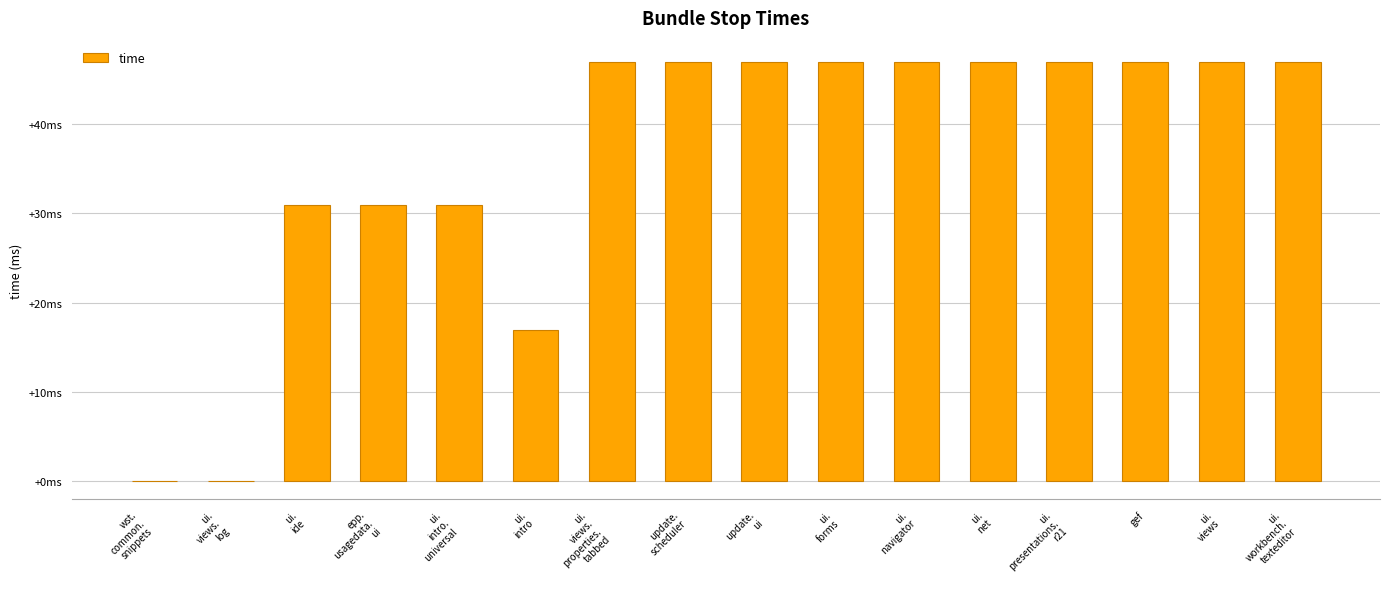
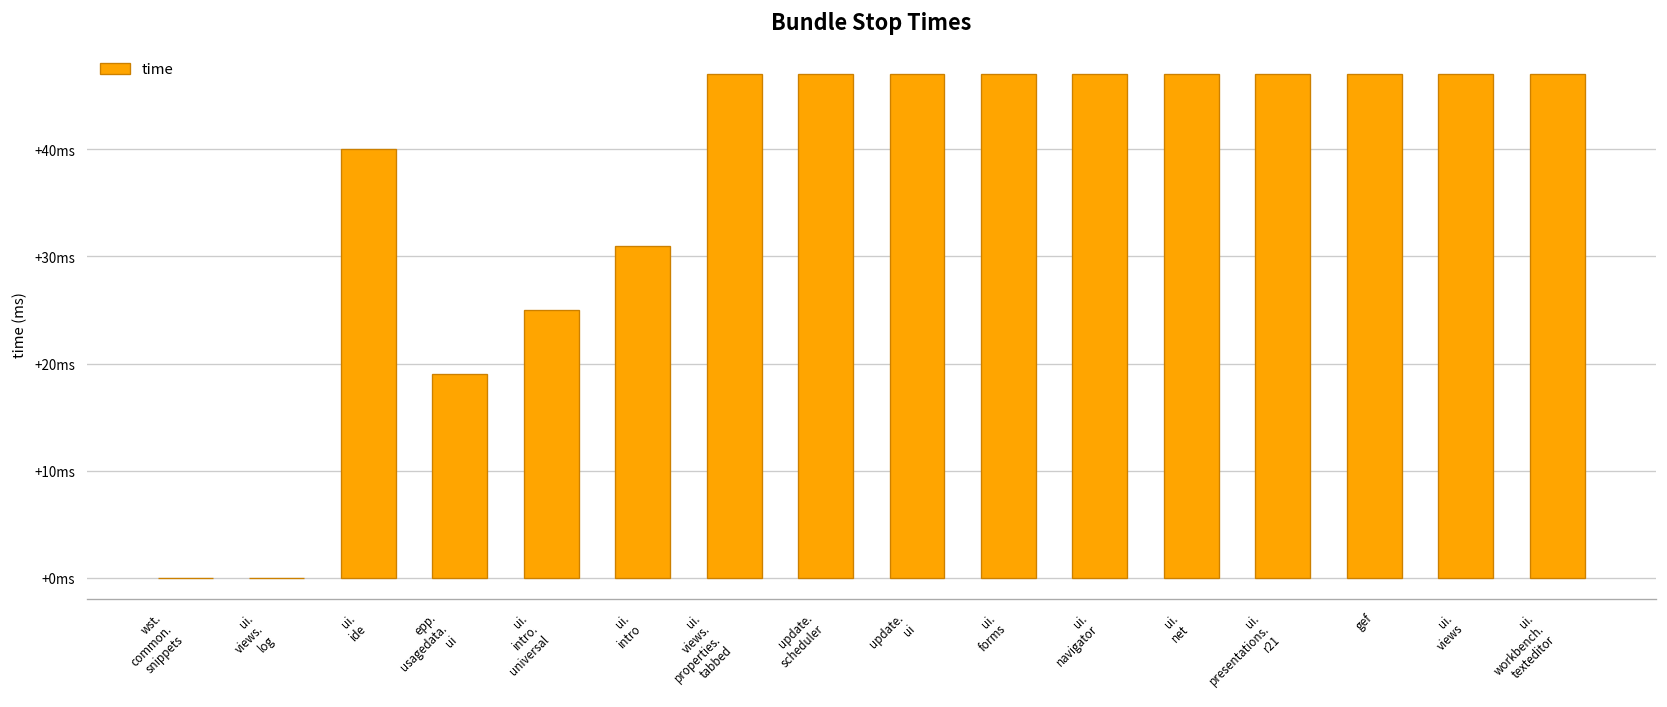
ui. ide: +31ms -> +40ms
epp. usagedata. ui: +31ms -> +19ms
ui. intro. universal: +31ms -> +25ms
ui. intro: +17ms -> +31ms
